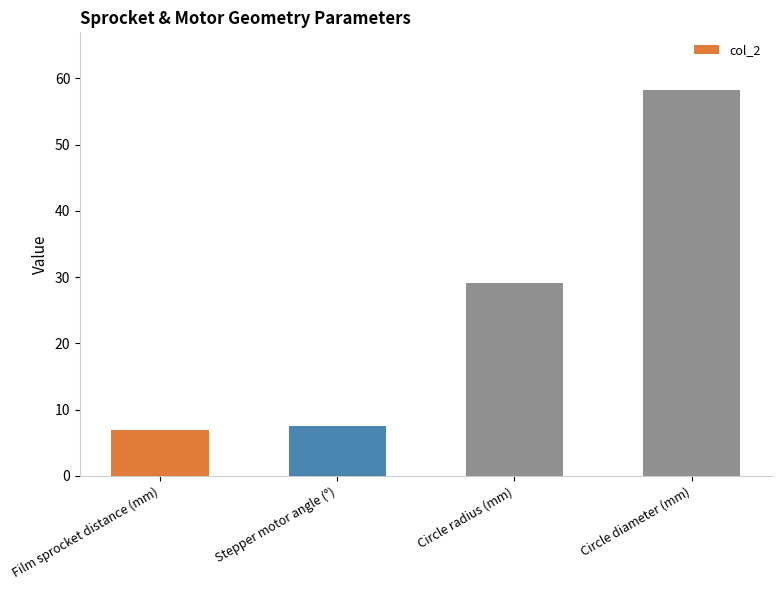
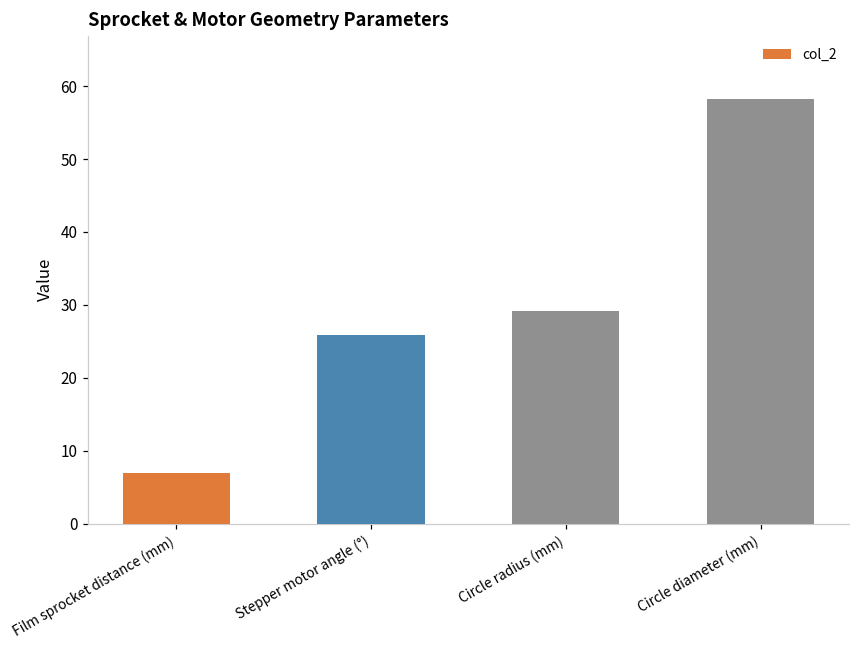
Stepper motor angle (°): 8 -> 26
